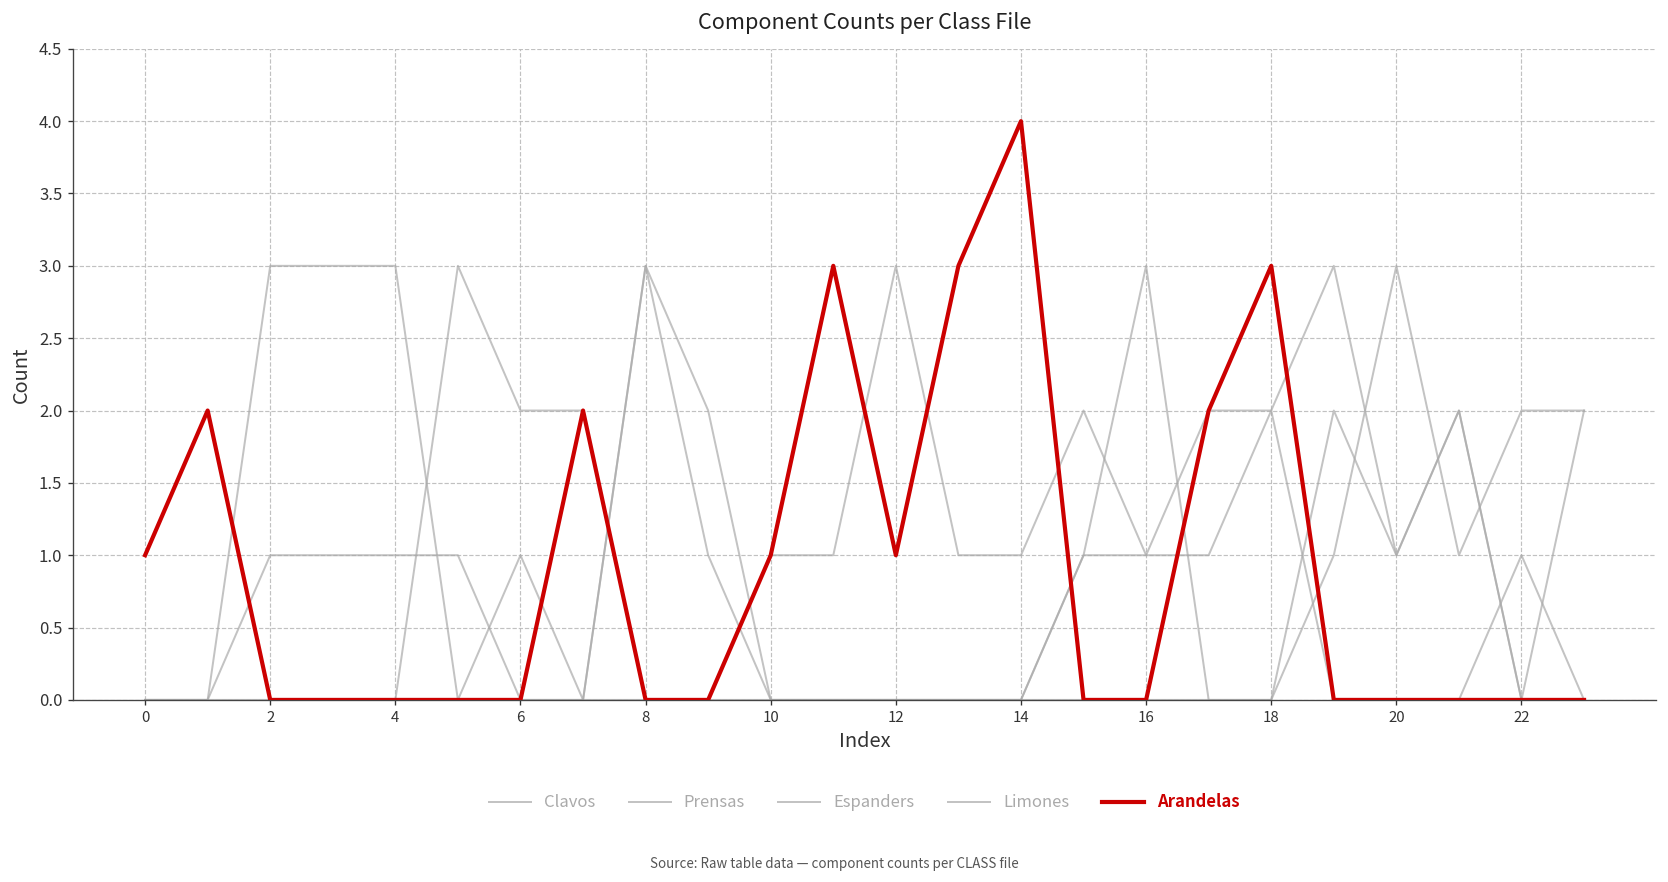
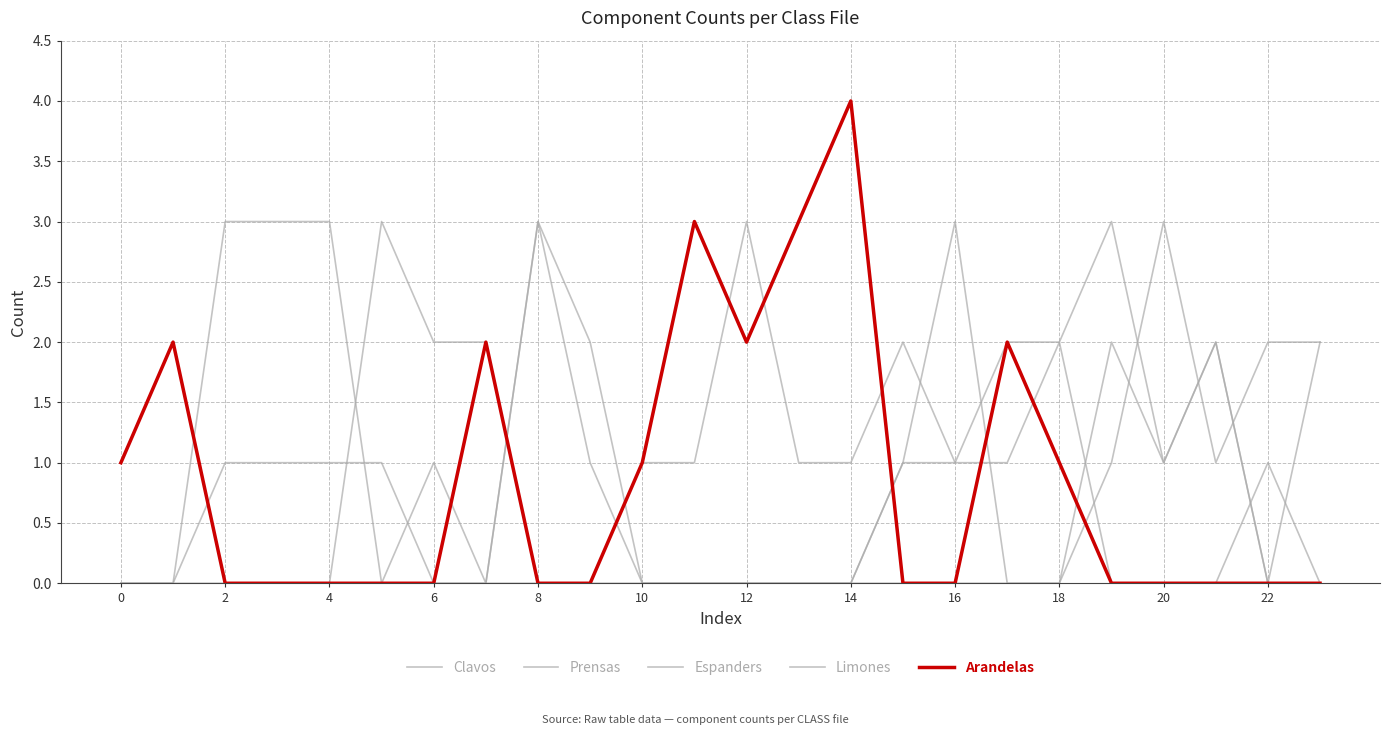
Arandelas, 12: 1 -> 2
Arandelas, 18: 3 -> 1
